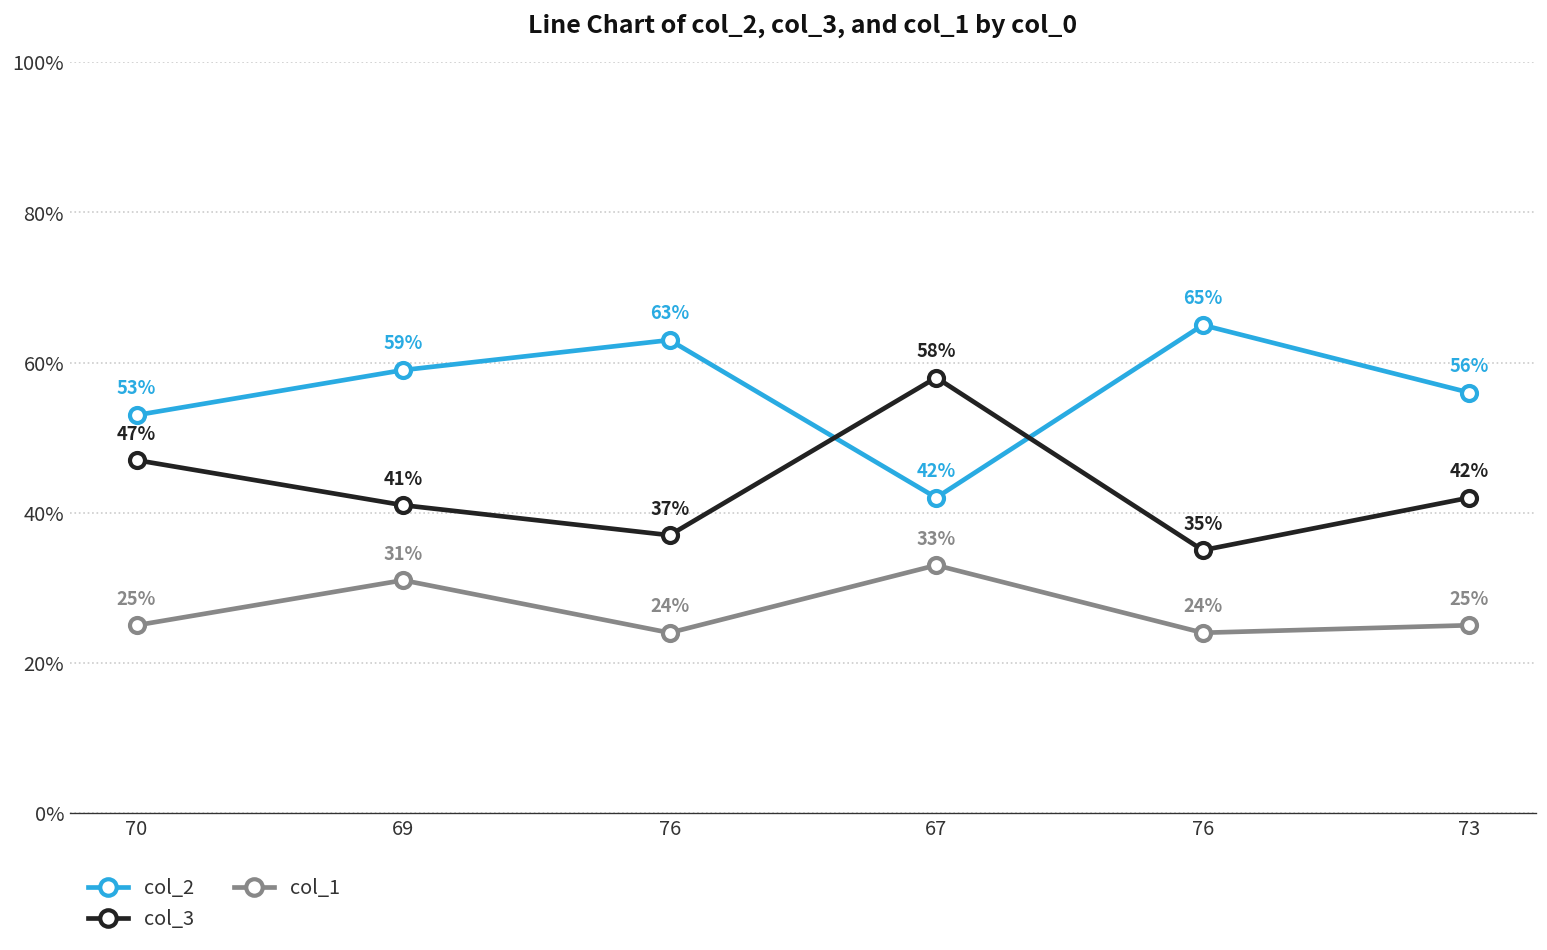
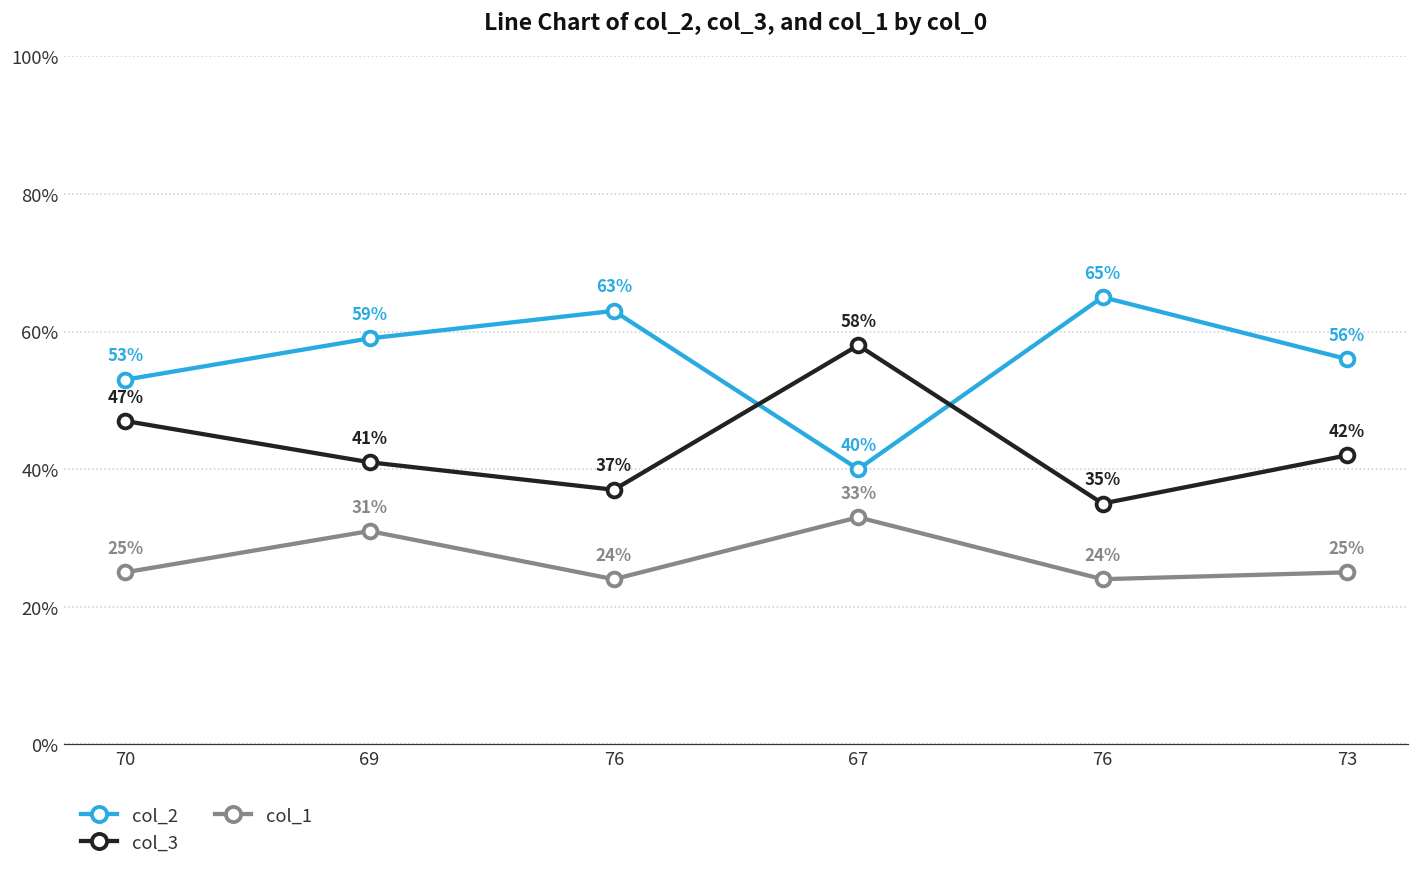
col_2, 67: 42% -> 40%
